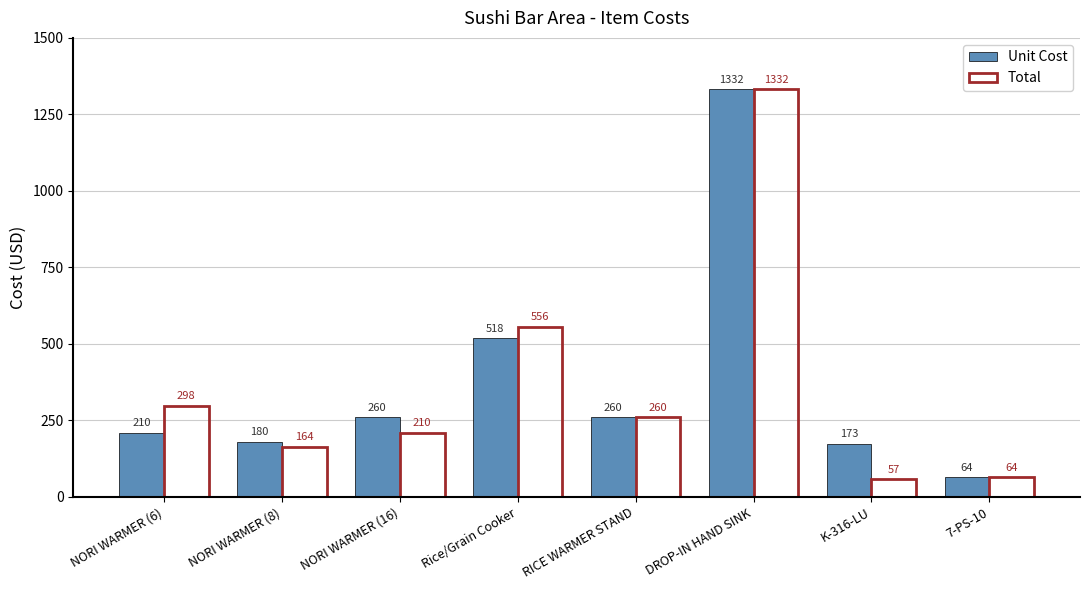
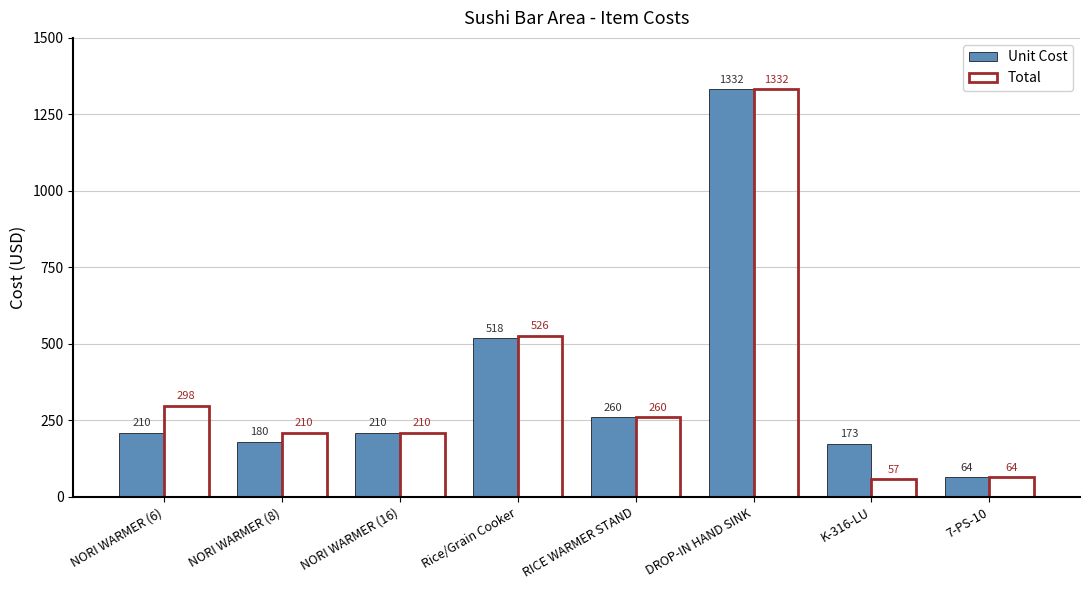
Total, NORI WARMER (8): 164 -> 210
Unit Cost, NORI WARMER (16): 260 -> 210
Total, Rice/Grain Cooker: 556 -> 526
